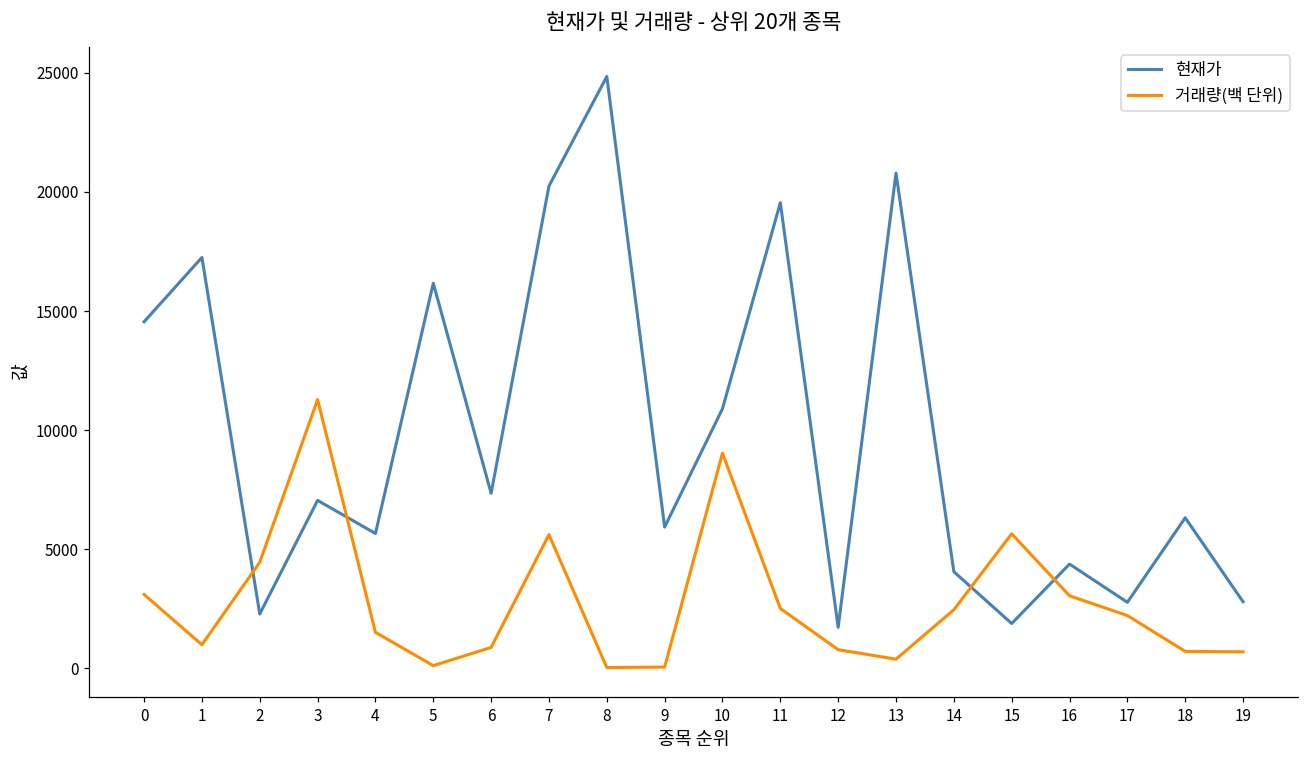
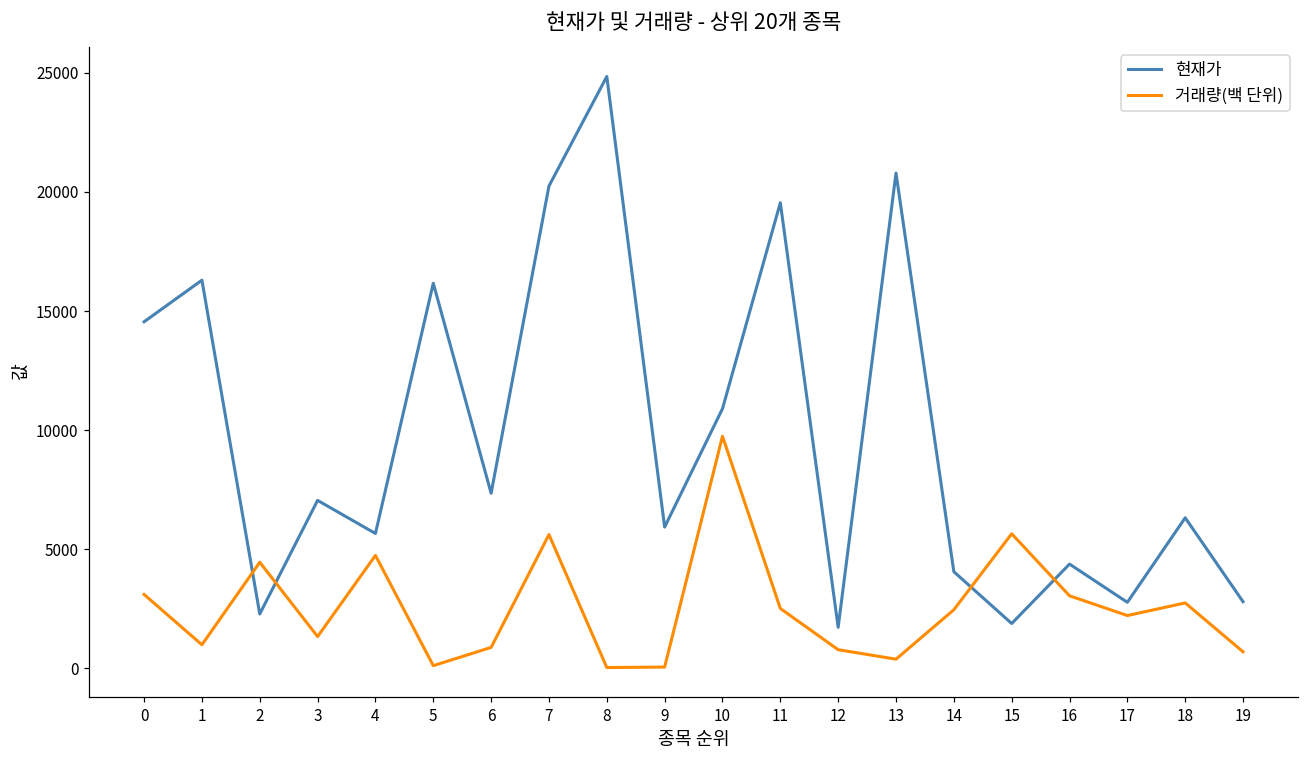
현재가, 1: 17300 -> 16300
거래량(백 단위), 3: 11300 -> 1300
거래량(백 단위), 4: 1500 -> 4700
거래량(백 단위), 10: 9000 -> 9700
거래량(백 단위), 18: 700 -> 2700
